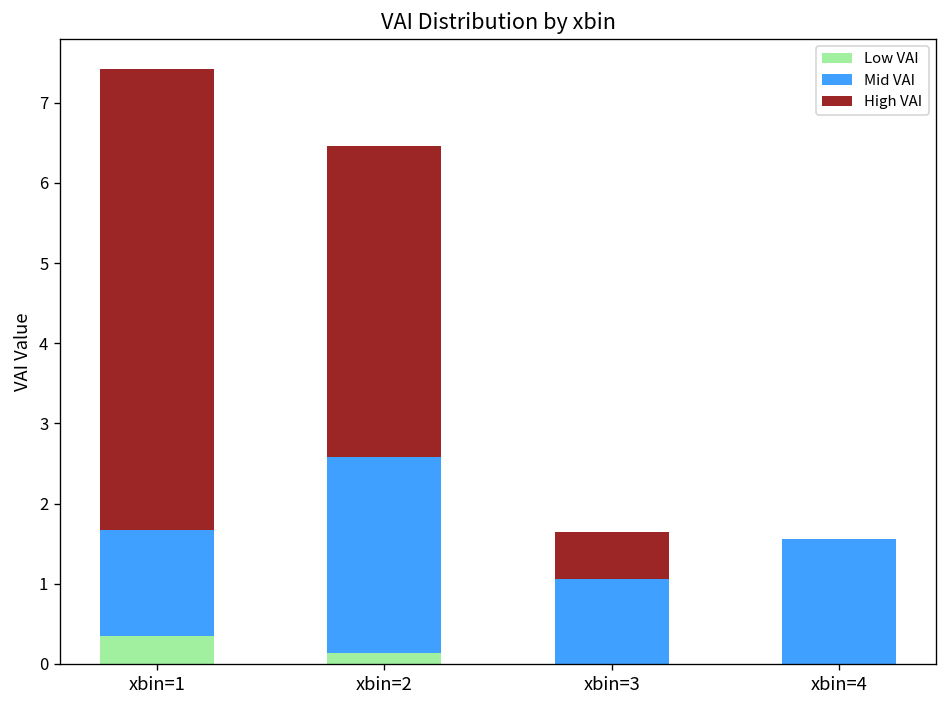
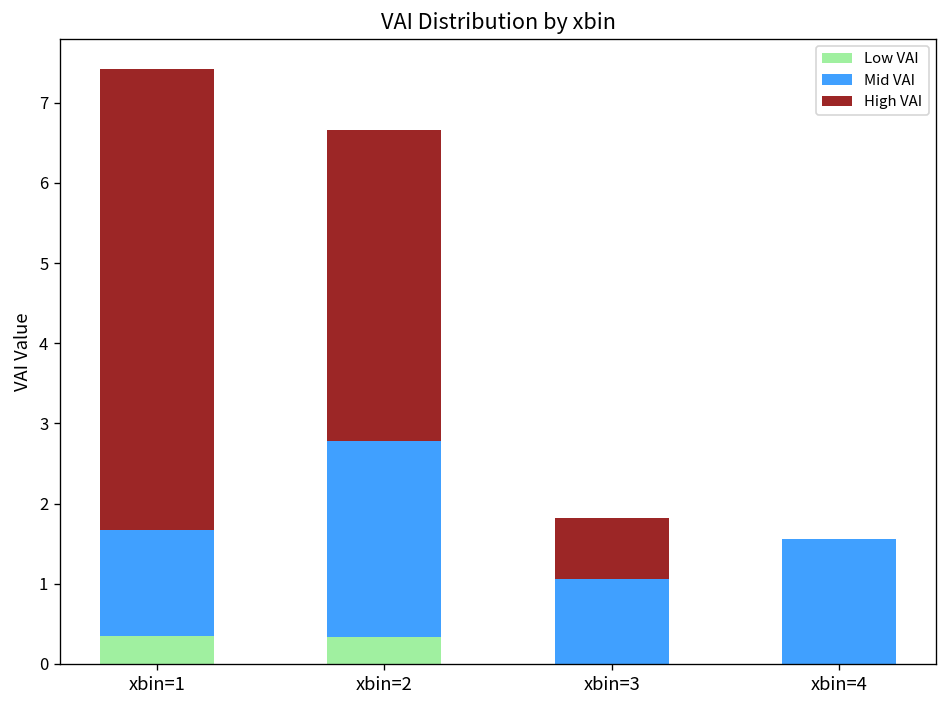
Low VAI, xbin=2: 0.1 -> 0.3
High VAI, xbin=3: 0.6 -> 0.8
